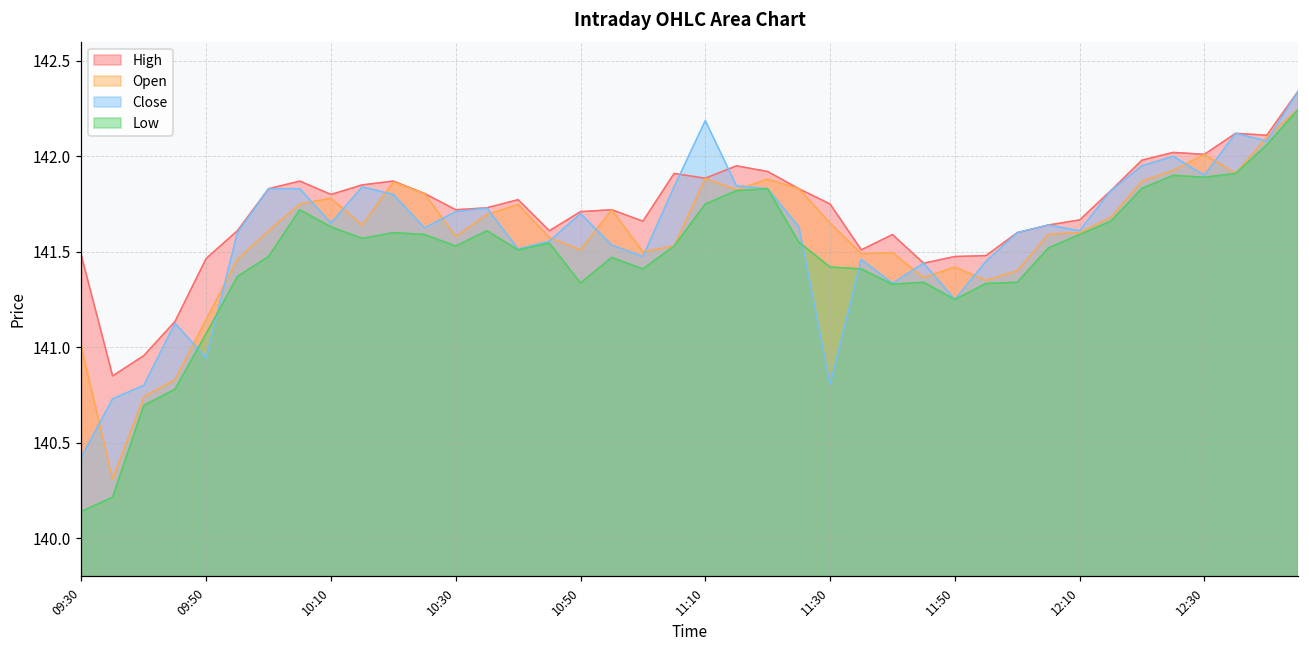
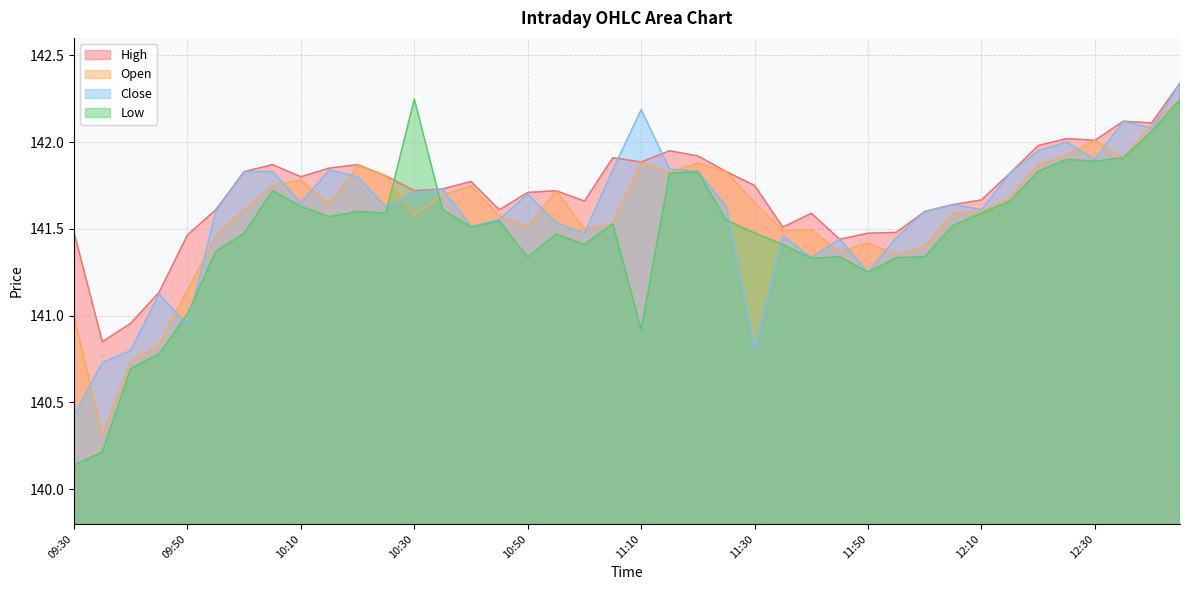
Low, 09:50: 141.07 -> 141.01
Low, 10:30: 141.53 -> 142.25
Low, 11:10: 141.75 -> 140.92
Low, 11:30: 141.42 -> 141.48
